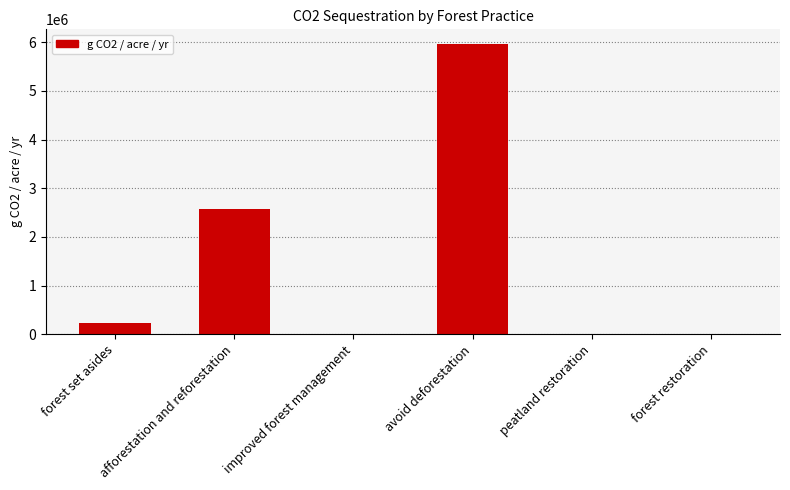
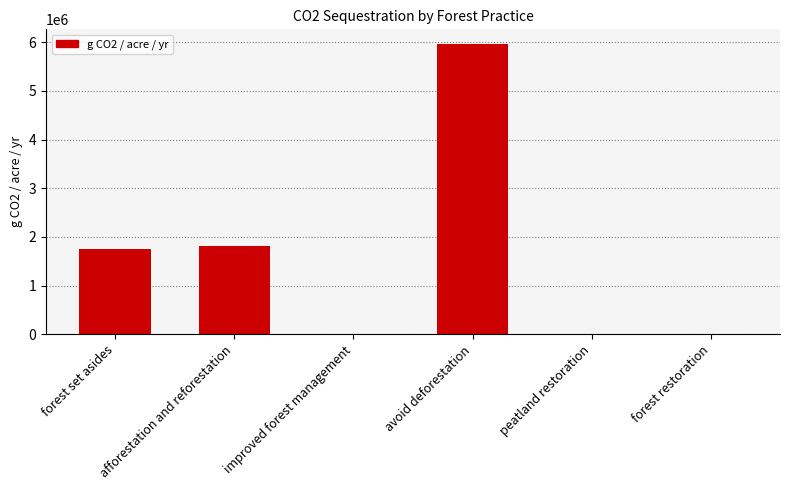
forest set asides: 200000 -> 1700000
afforestation and reforestation: 2600000 -> 1800000
